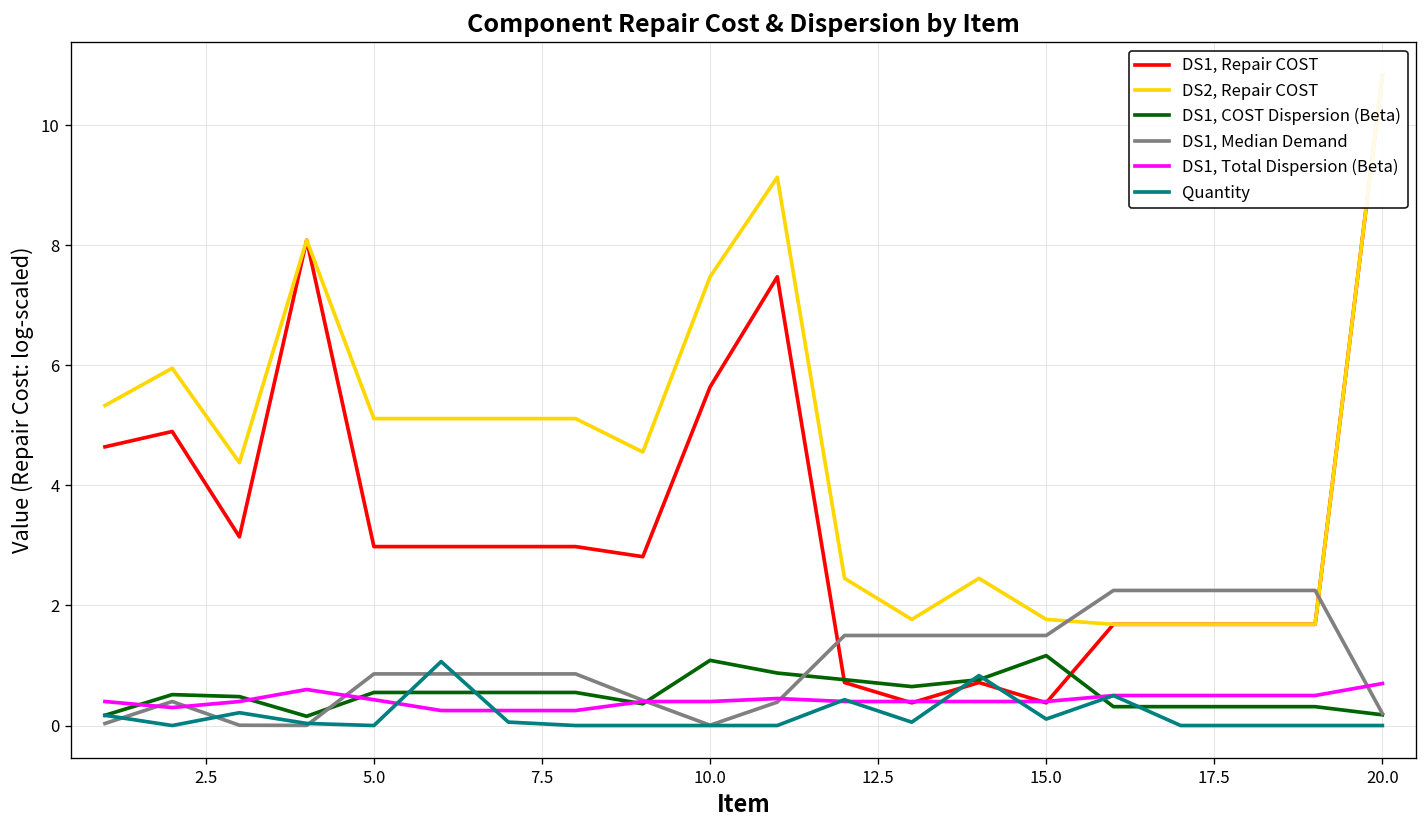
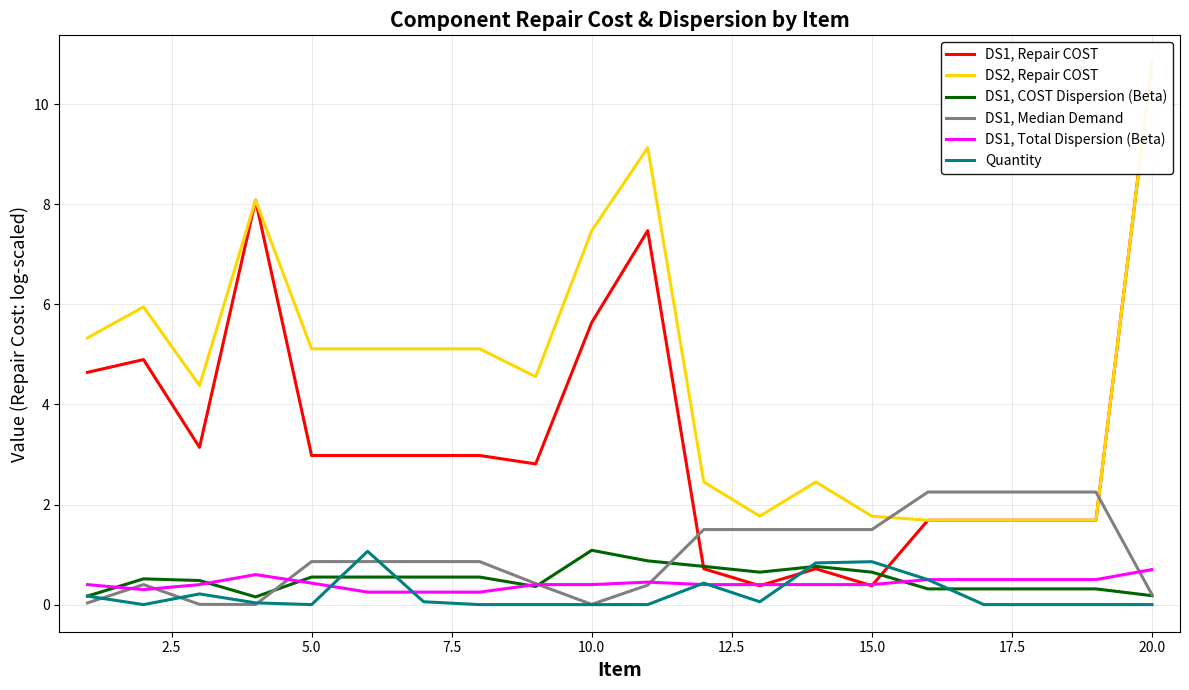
DS1, COST Dispersion (Beta), 15.0: 1.2 -> 0.6
Quantity, 15.0: 0.1 -> 0.9
